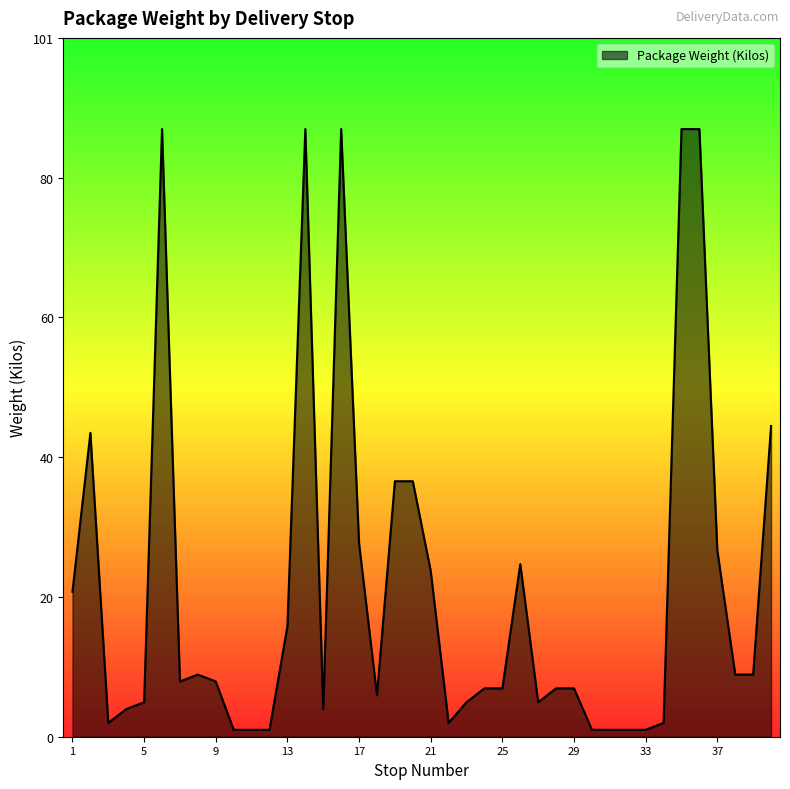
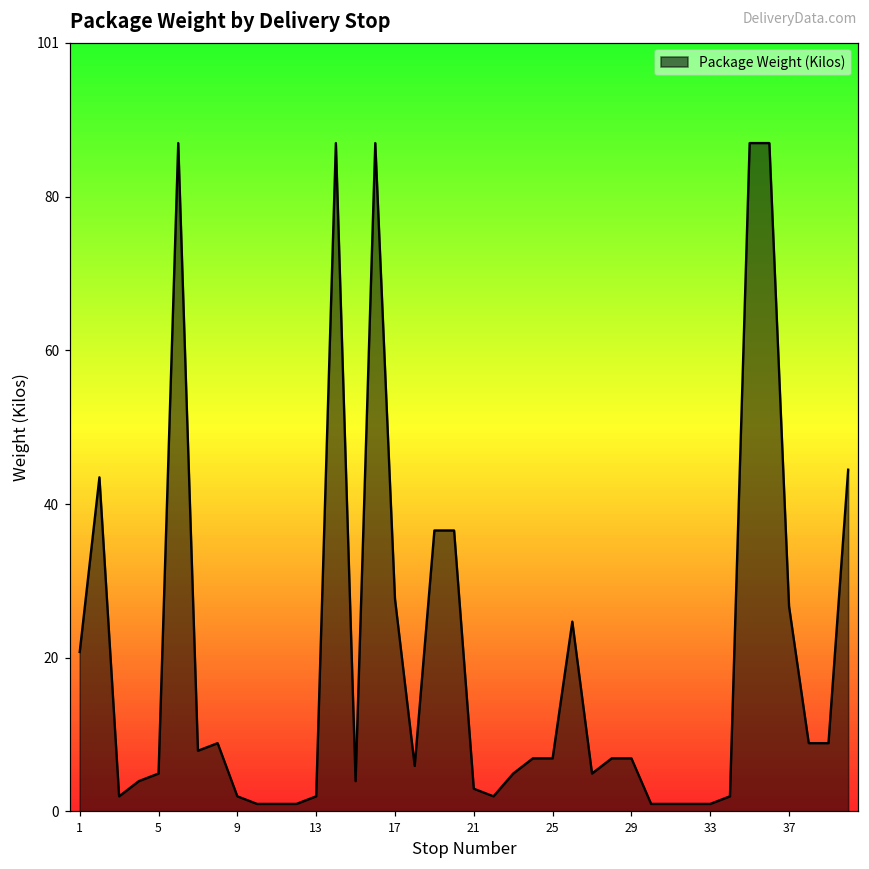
9: 8 -> 2
13: 16 -> 2
21: 24 -> 3
